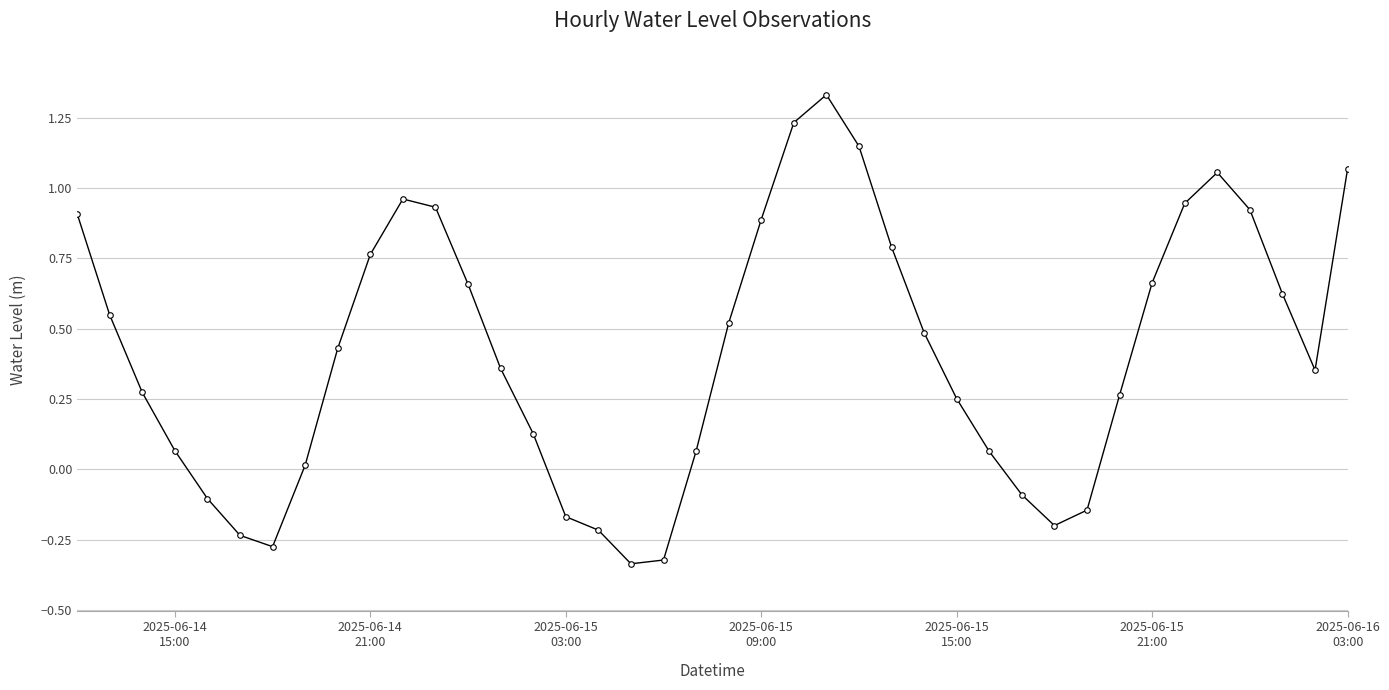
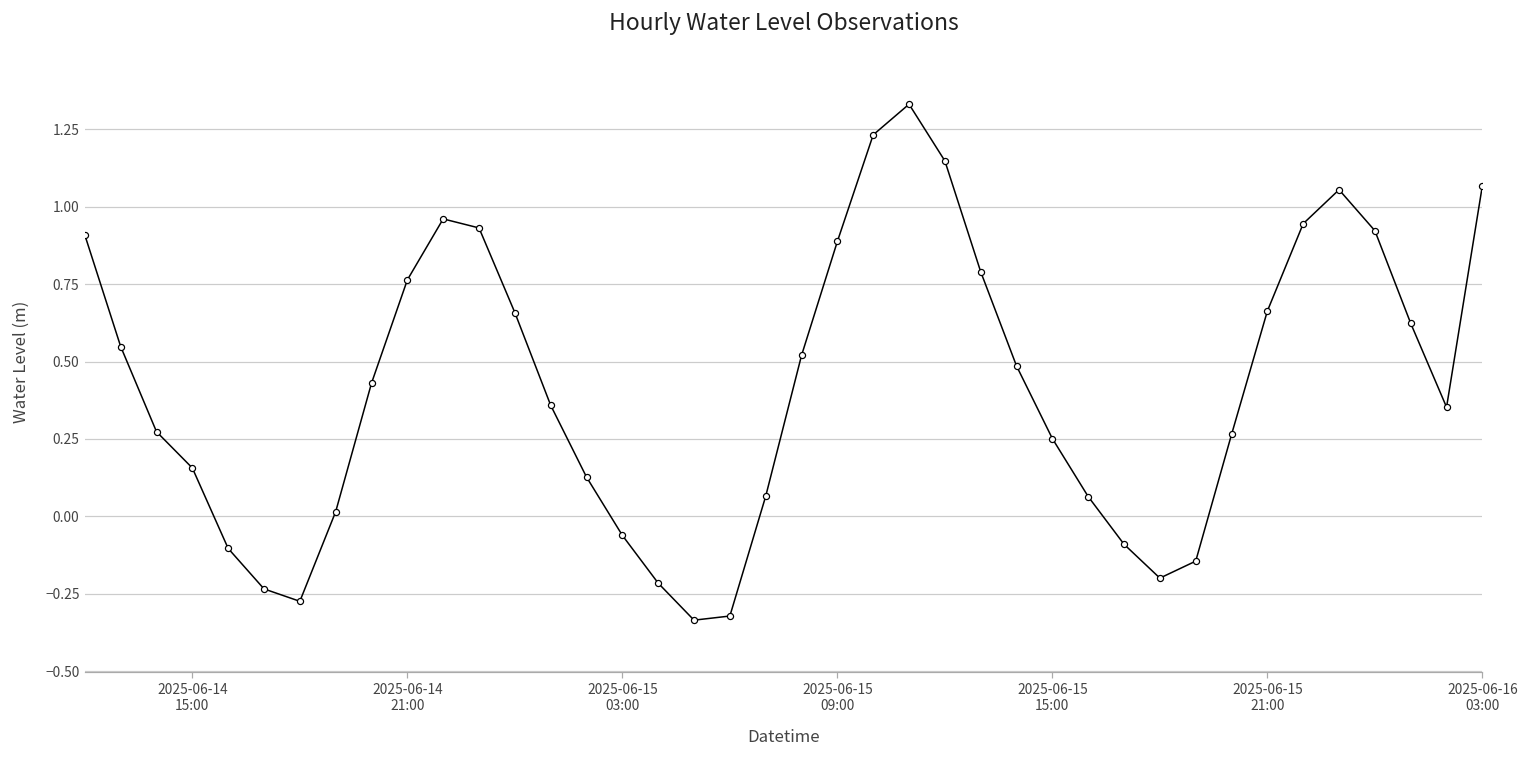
2025-06-14 15:00: 0.07 -> 0.16
2025-06-15 03:00: -0.17 -> -0.06
